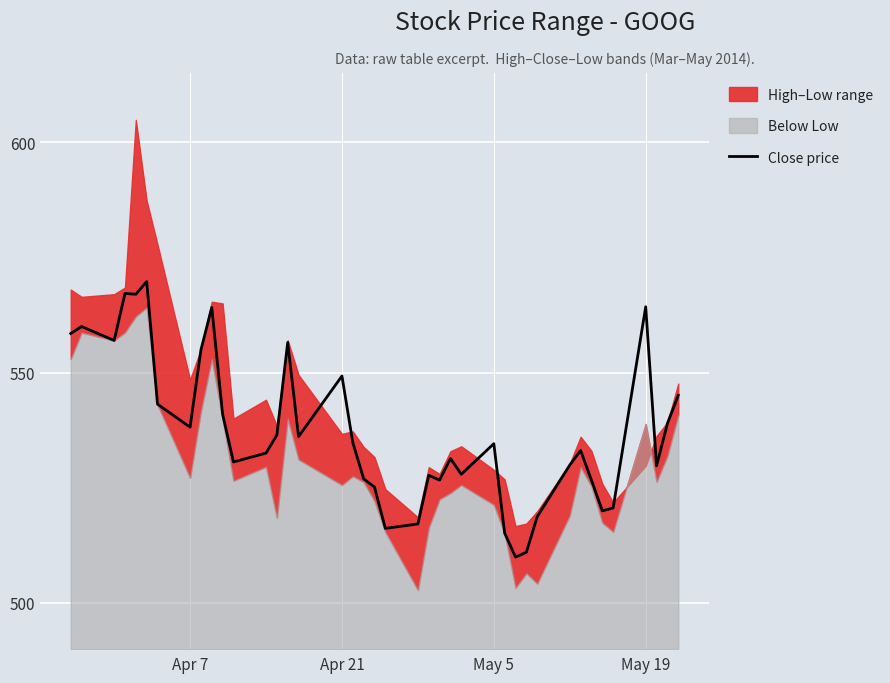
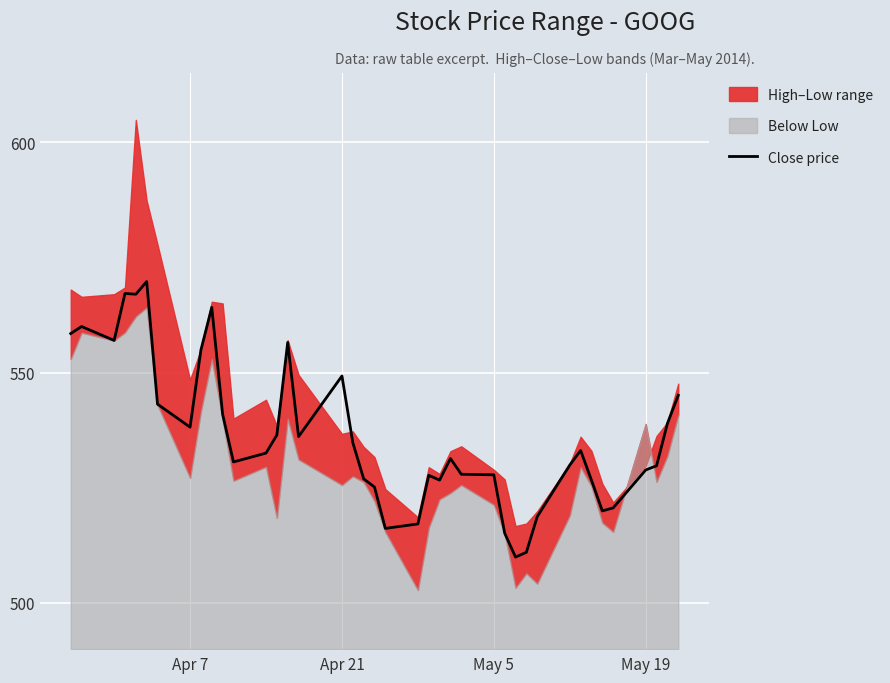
Close price, May 5: 535 -> 528
Close price, May 19: 564 -> 529
